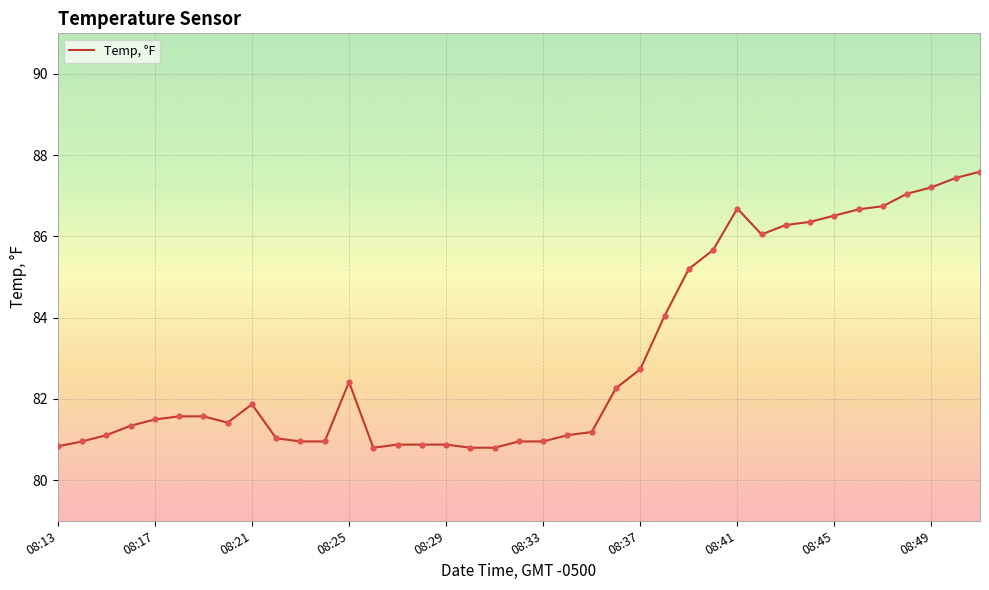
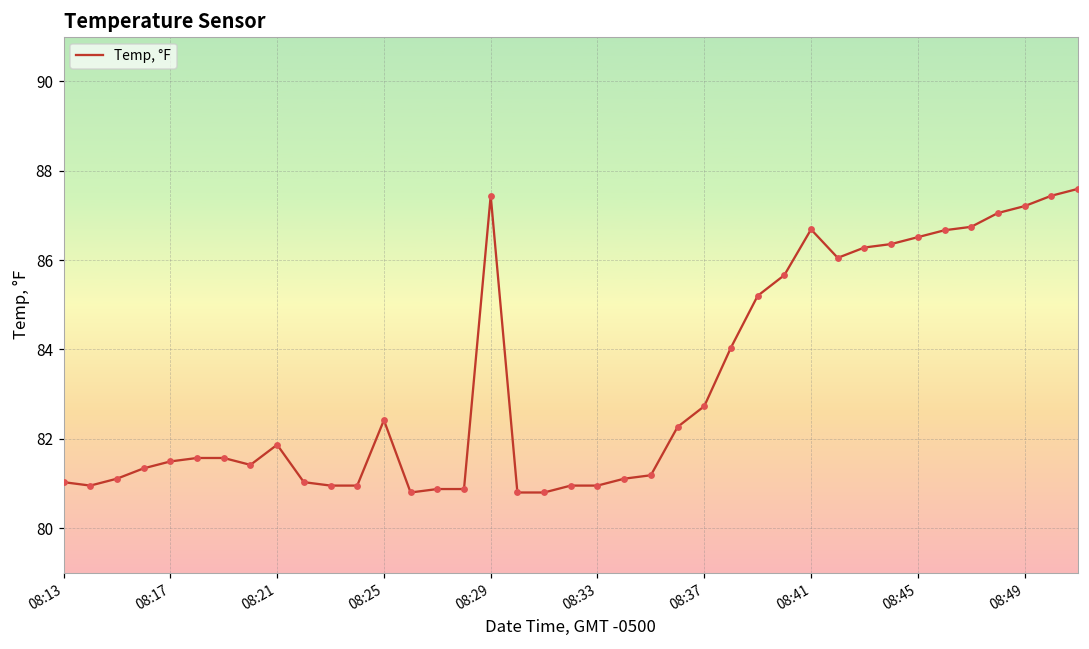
08:13: 80.8 -> 81.0
08:29: 80.9 -> 87.4
